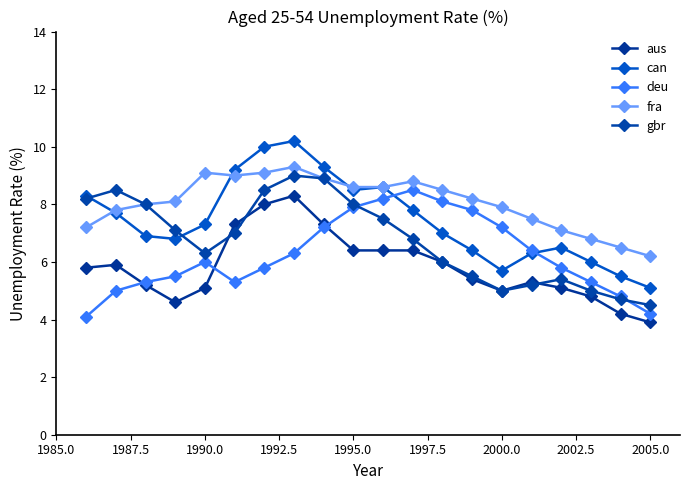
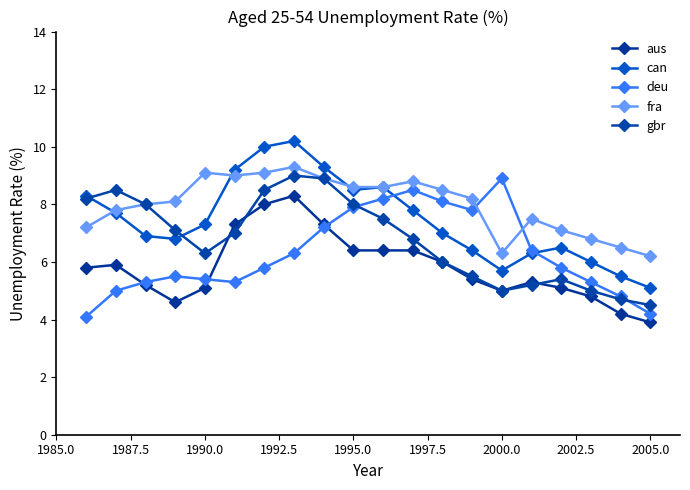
deu, 1990.0: 6.0 -> 5.4
deu, 2000.0: 7.2 -> 8.9
fra, 2000.0: 7.9 -> 6.3
